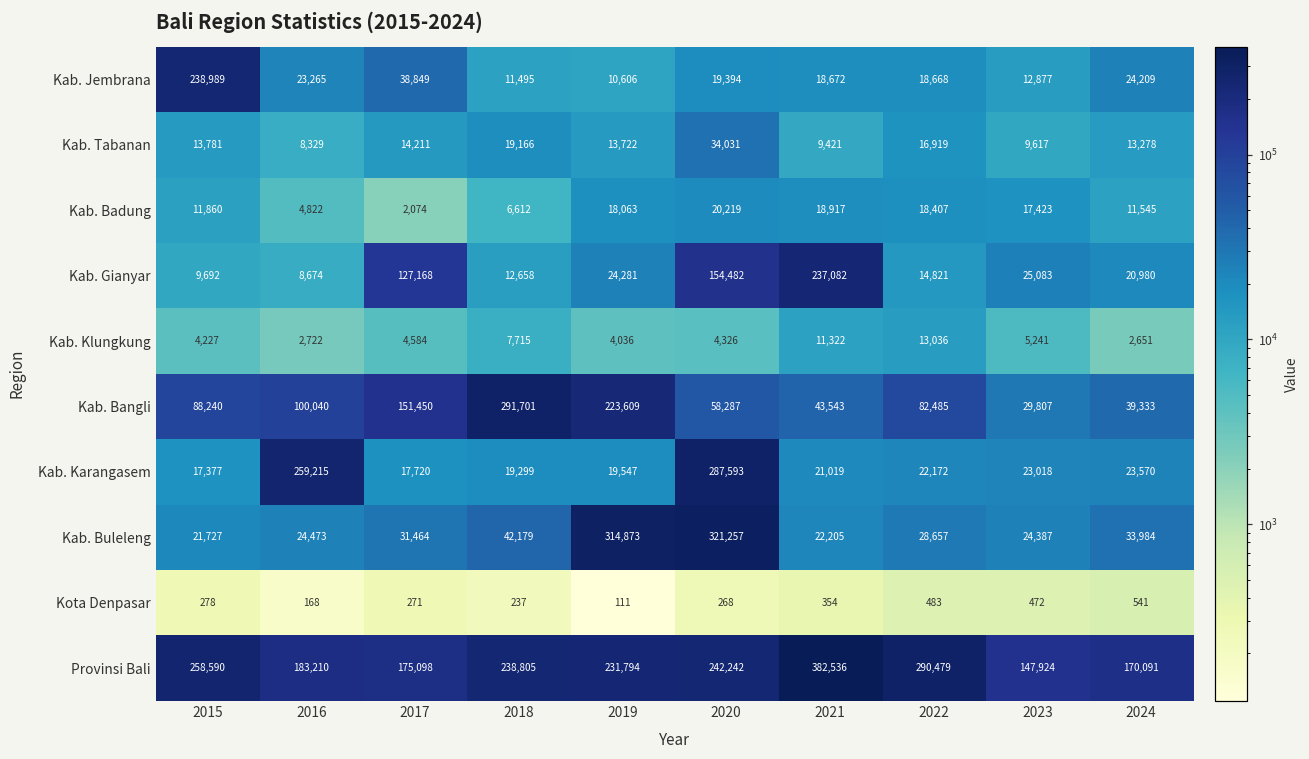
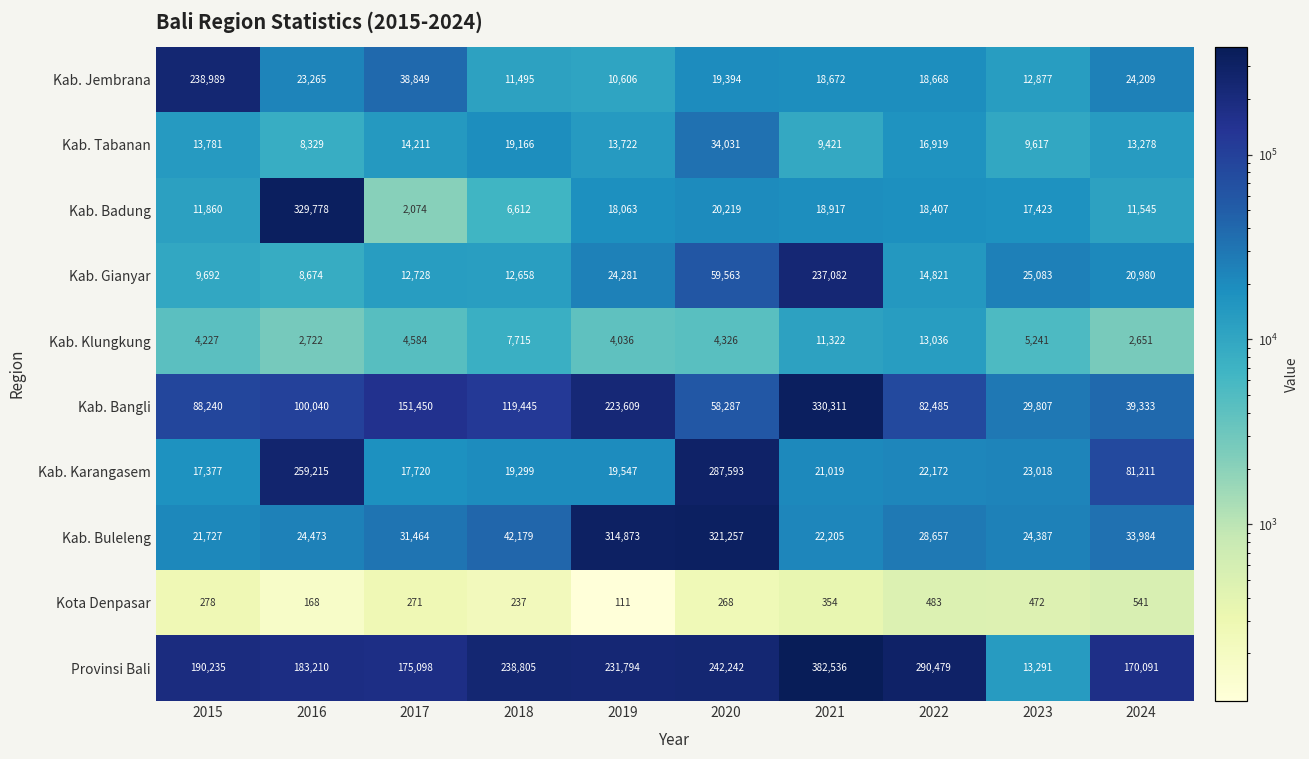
Kab. Badung, 2016: 4,822 -> 329,778
Kab. Gianyar, 2017: 127,168 -> 12,728
Kab. Gianyar, 2020: 154,482 -> 59,563
Kab. Bangli, 2018: 291,701 -> 119,445
Kab. Bangli, 2021: 43,543 -> 330,311
Kab. Karangasem, 2024: 23,570 -> 81,211
Provinsi Bali, 2015: 258,590 -> 190,235
Provinsi Bali, 2023: 147,924 -> 13,291
